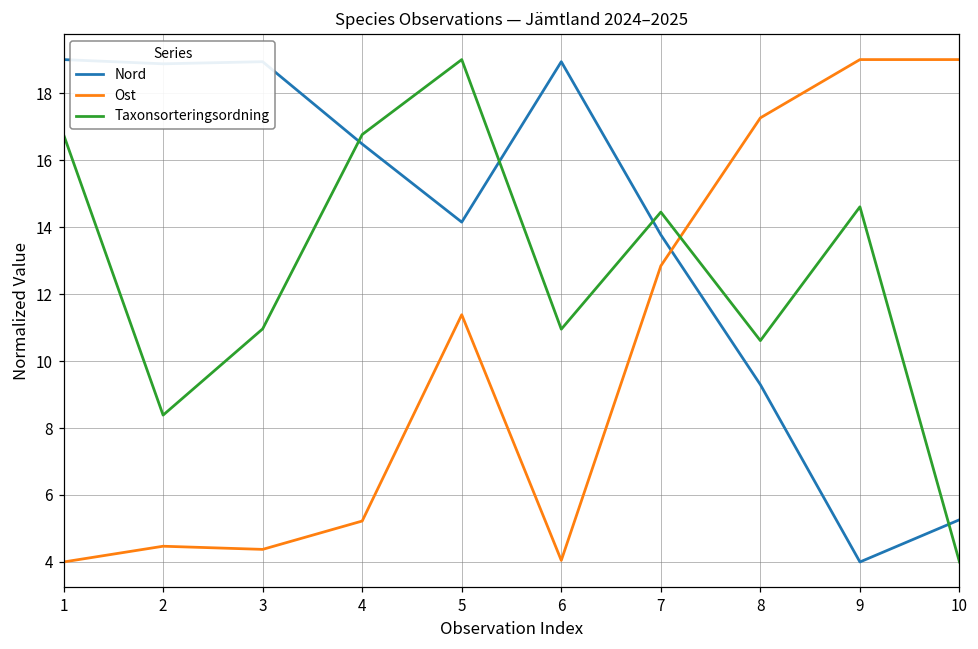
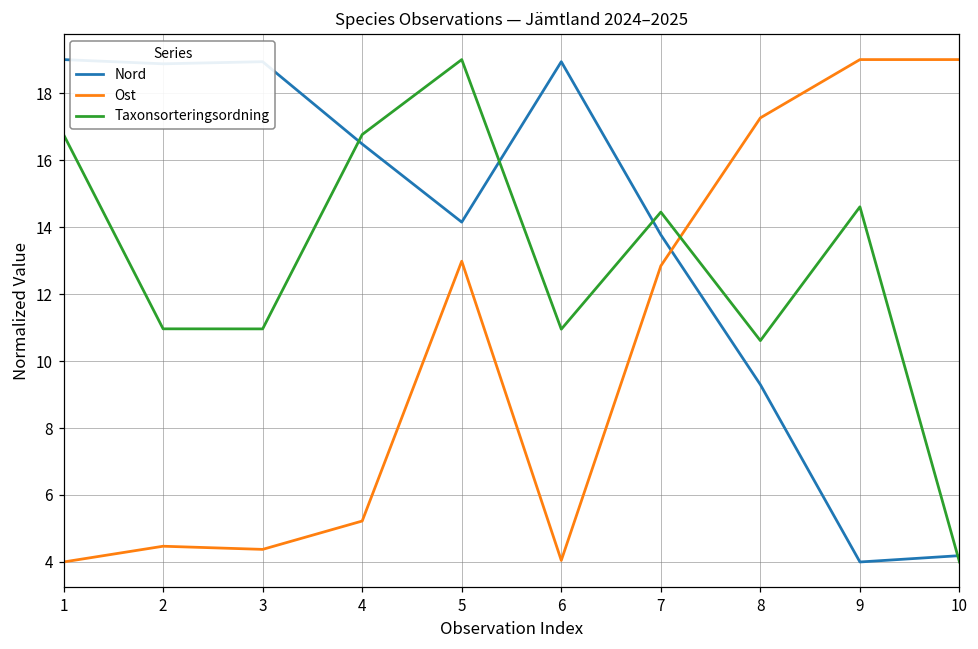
Taxonsorteringsordning, 2: 8.4 -> 11.0
Ost, 5: 11.4 -> 13.0
Nord, 10: 5.3 -> 4.2
